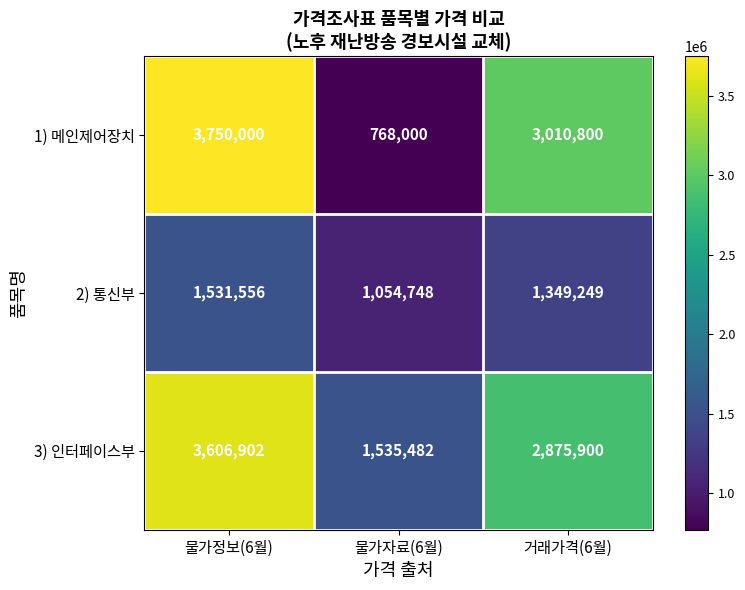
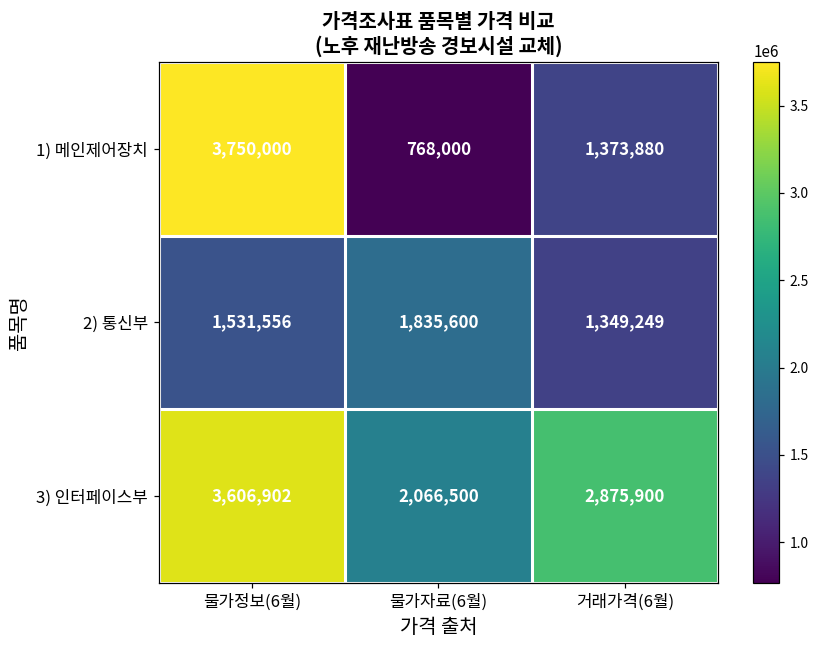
1) 메인제어장치, 거래가격(6월): 3,010,800 -> 1,373,880
2) 통신부, 물가자료(6월): 1,054,748 -> 1,835,600
3) 인터페이스부, 물가자료(6월): 1,535,482 -> 2,066,500
